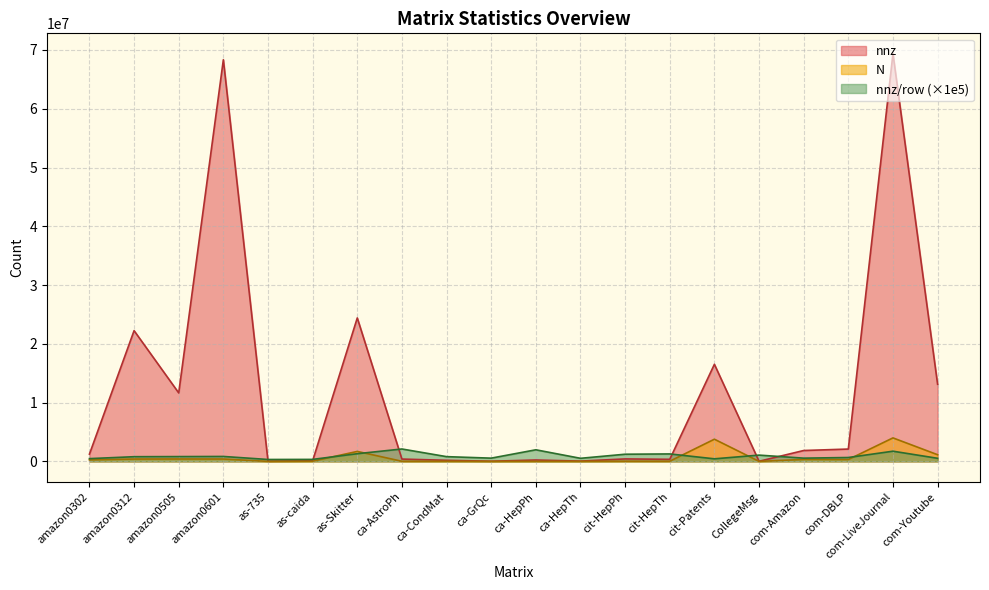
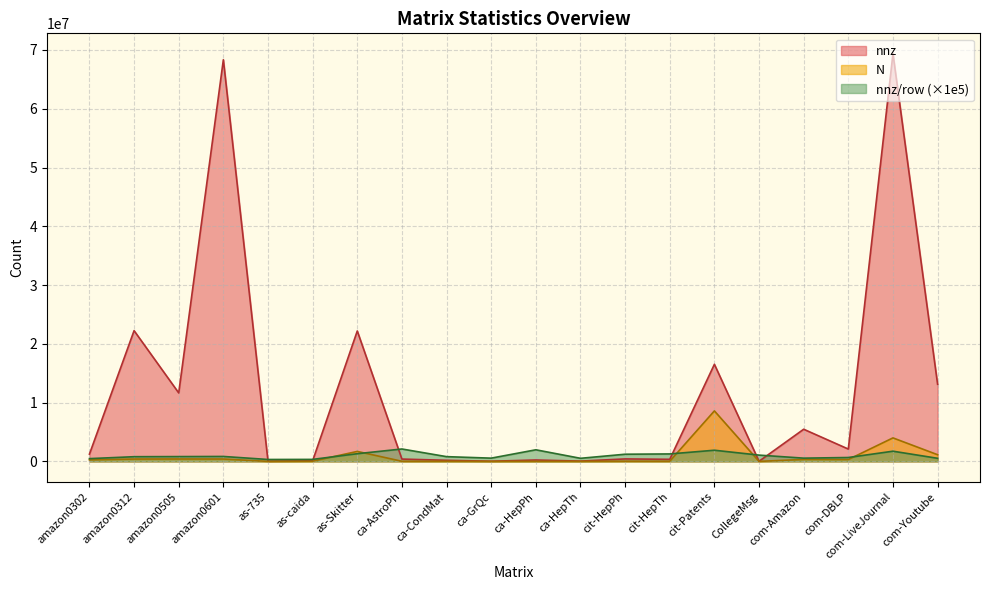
nnz, as-Skitter: 24000000 -> 22000000
N, cit-Patents: 4000000 -> 9000000
nnz/row (×1e5), cit-Patents: 0 -> 2000000
nnz, com-Amazon: 2000000 -> 5000000
